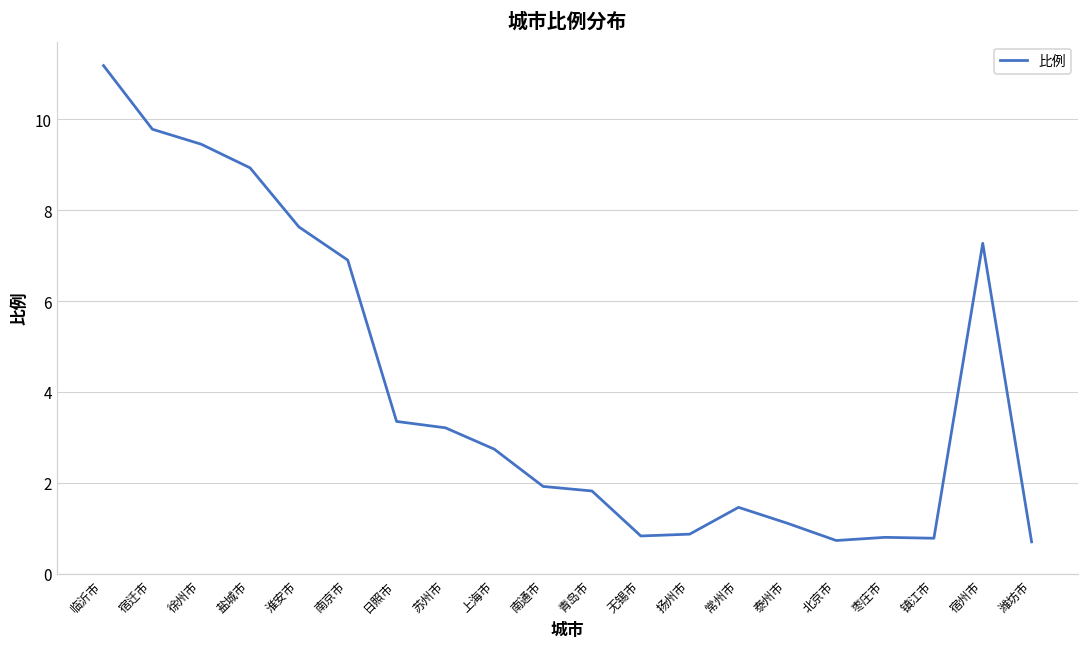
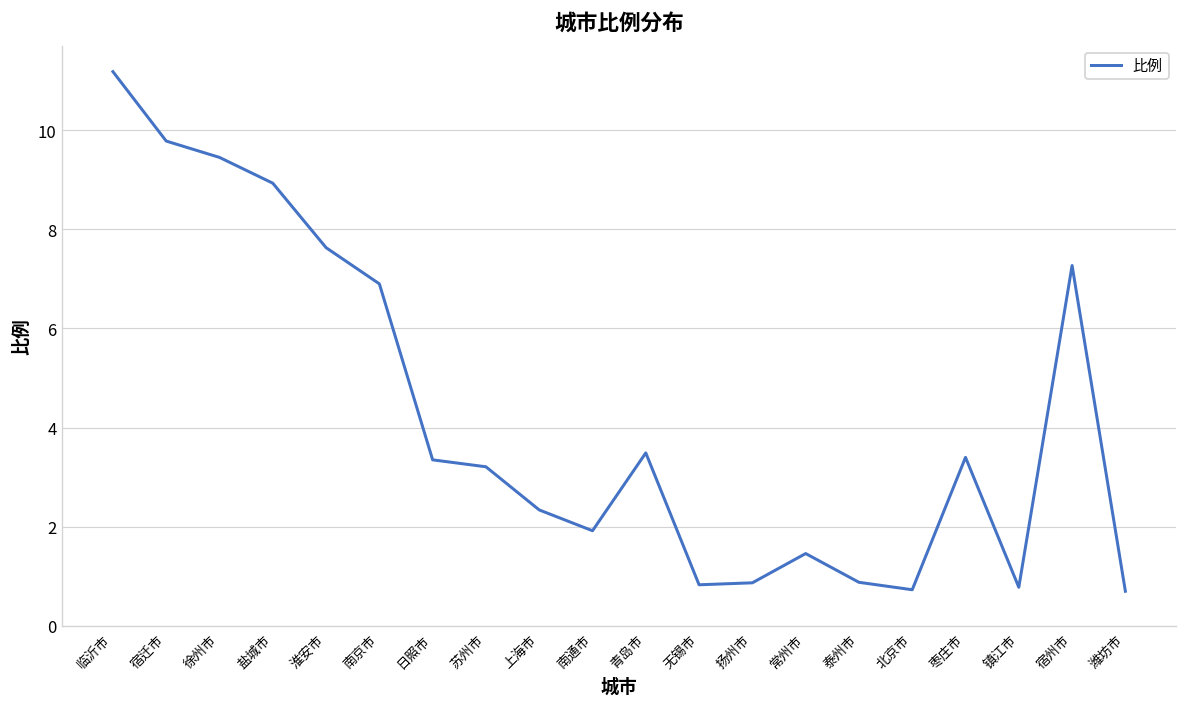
上海市: 2.7 -> 2.3
青岛市: 1.8 -> 3.5
泰州市: 1.1 -> 0.9
枣庄市: 0.8 -> 3.4
